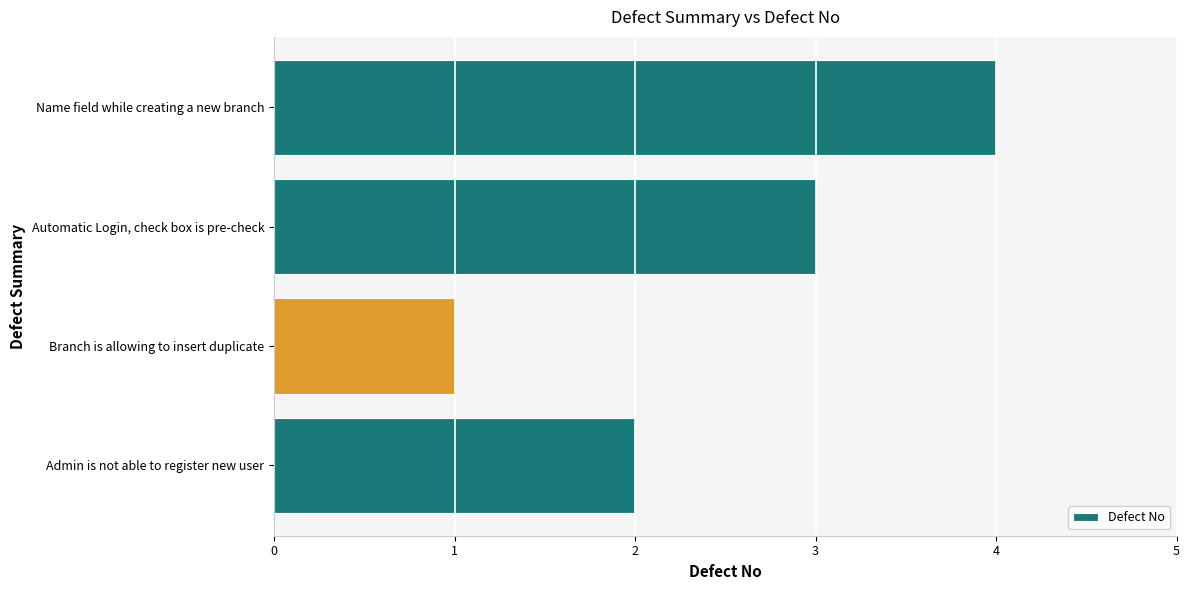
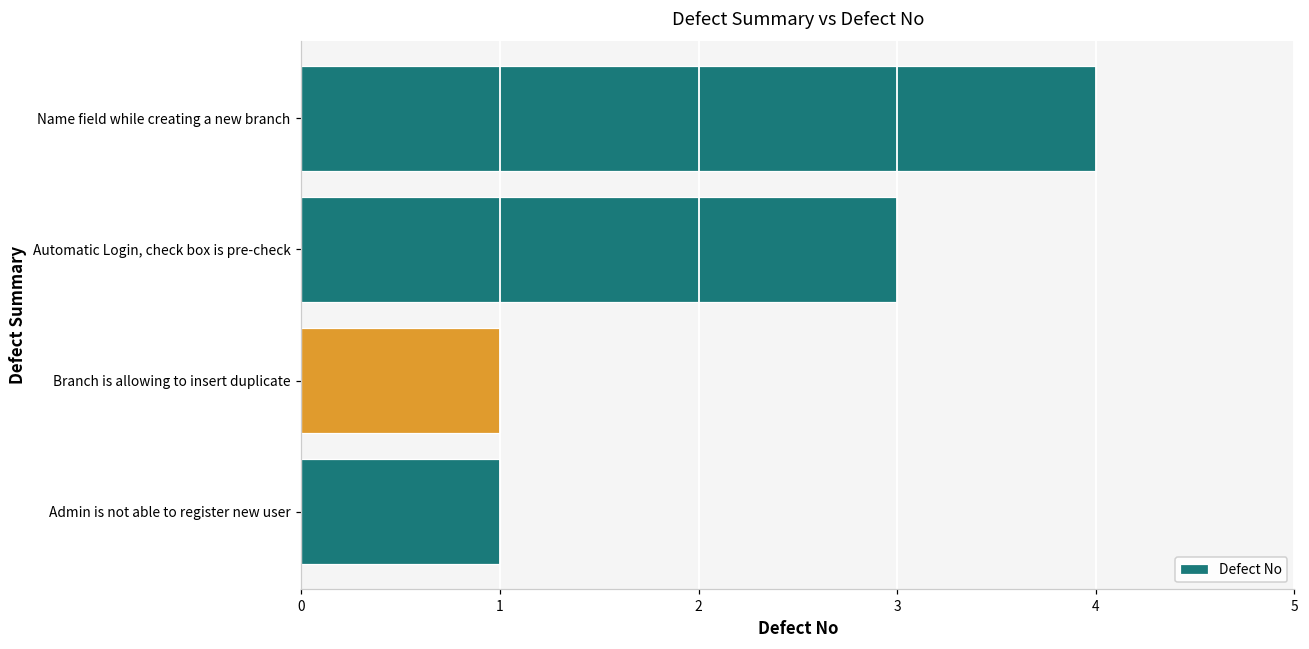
Admin is not able to register new user: 2 -> 1
